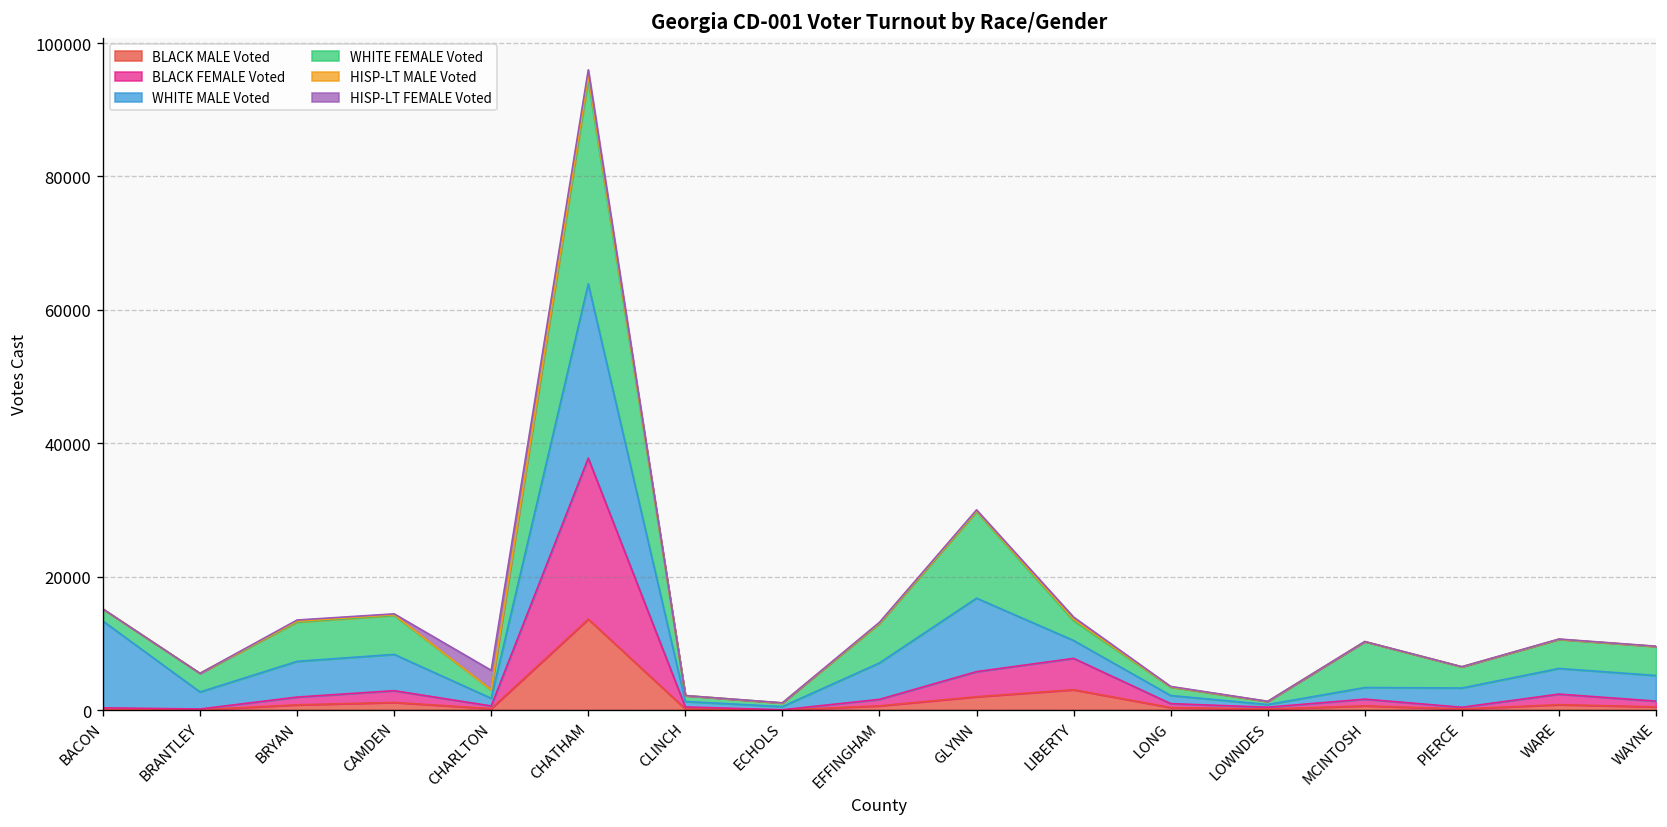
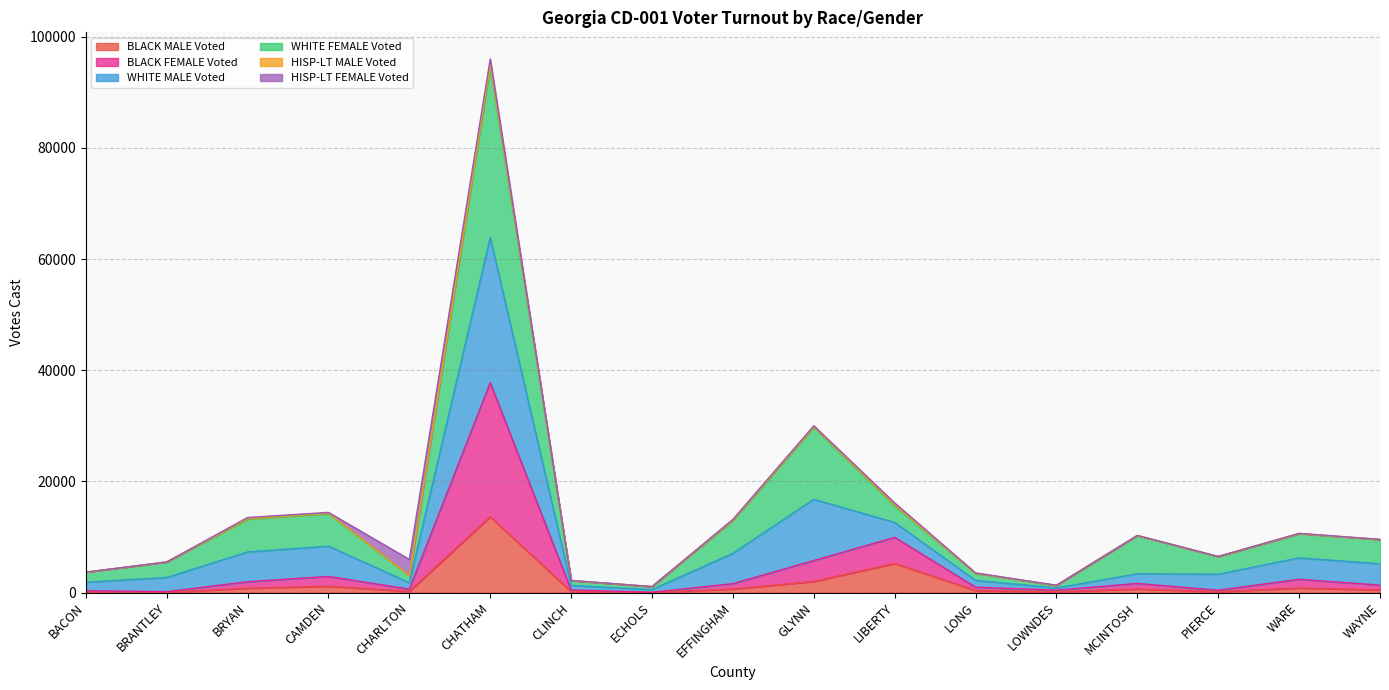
WHITE MALE Voted, BACON: 13000 -> 2000
BLACK MALE Voted, LIBERTY: 3000 -> 5000
